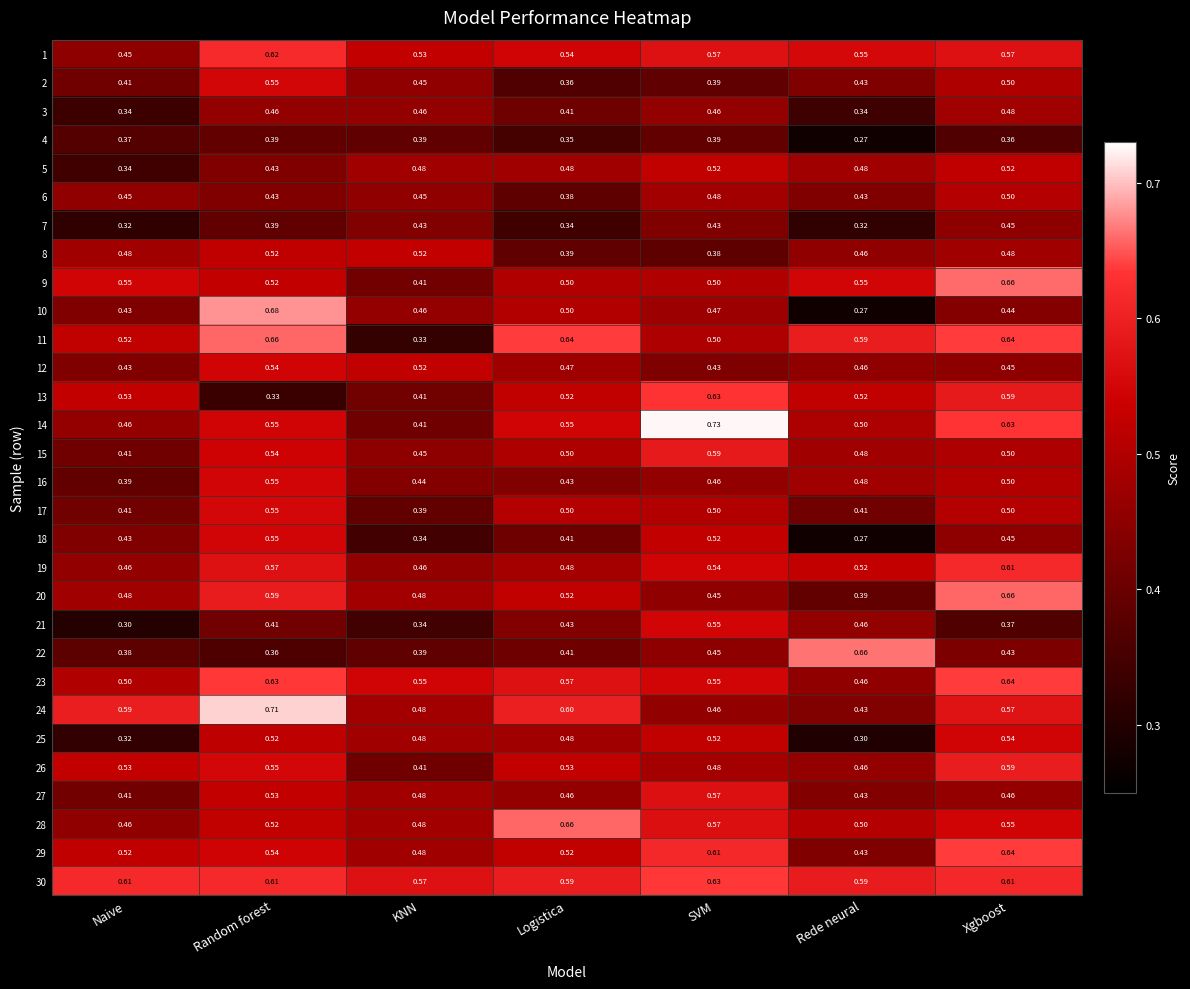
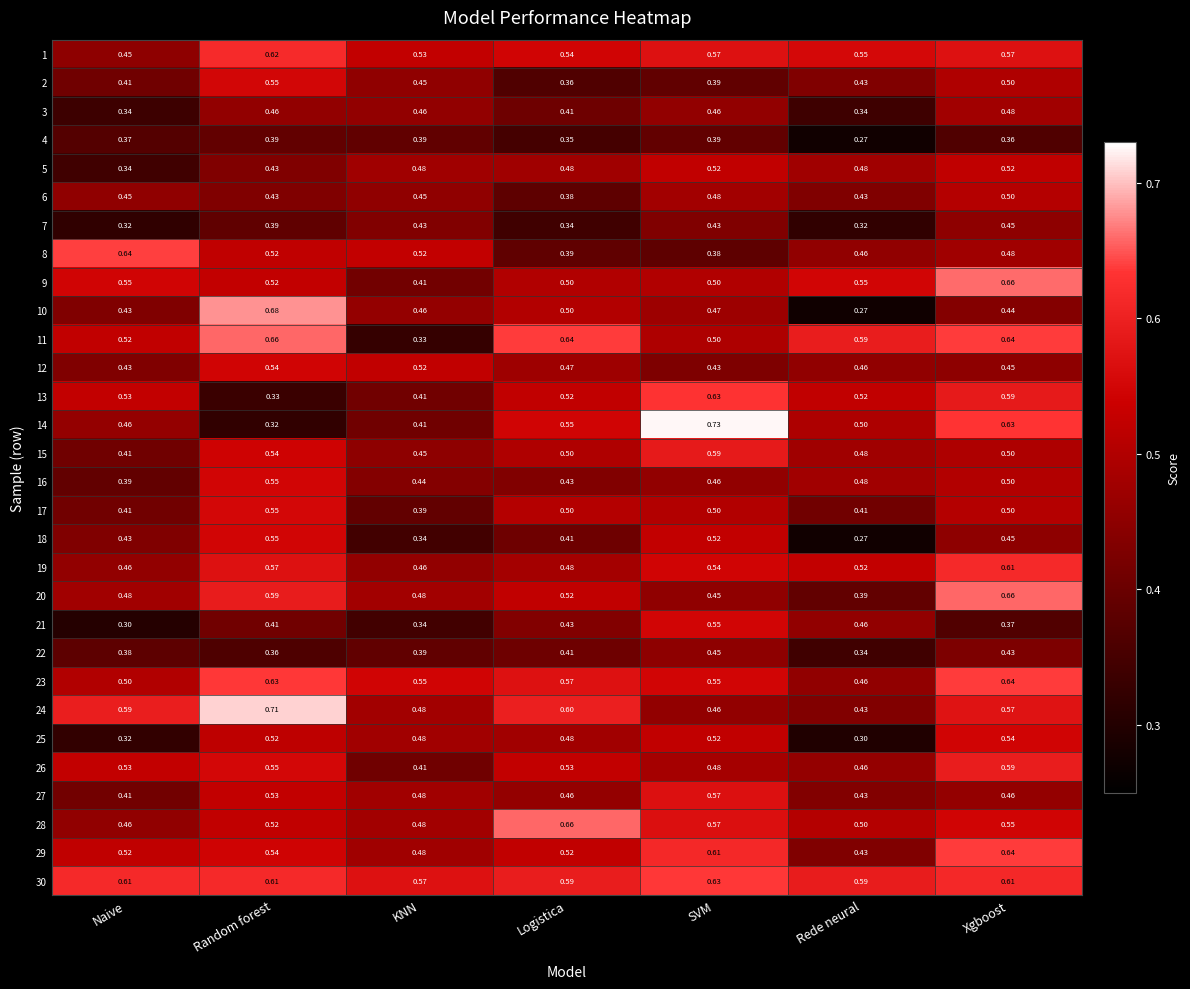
8, Naive: 0.48 -> 0.64
14, Random forest: 0.55 -> 0.32
22, Rede neural: 0.66 -> 0.34
